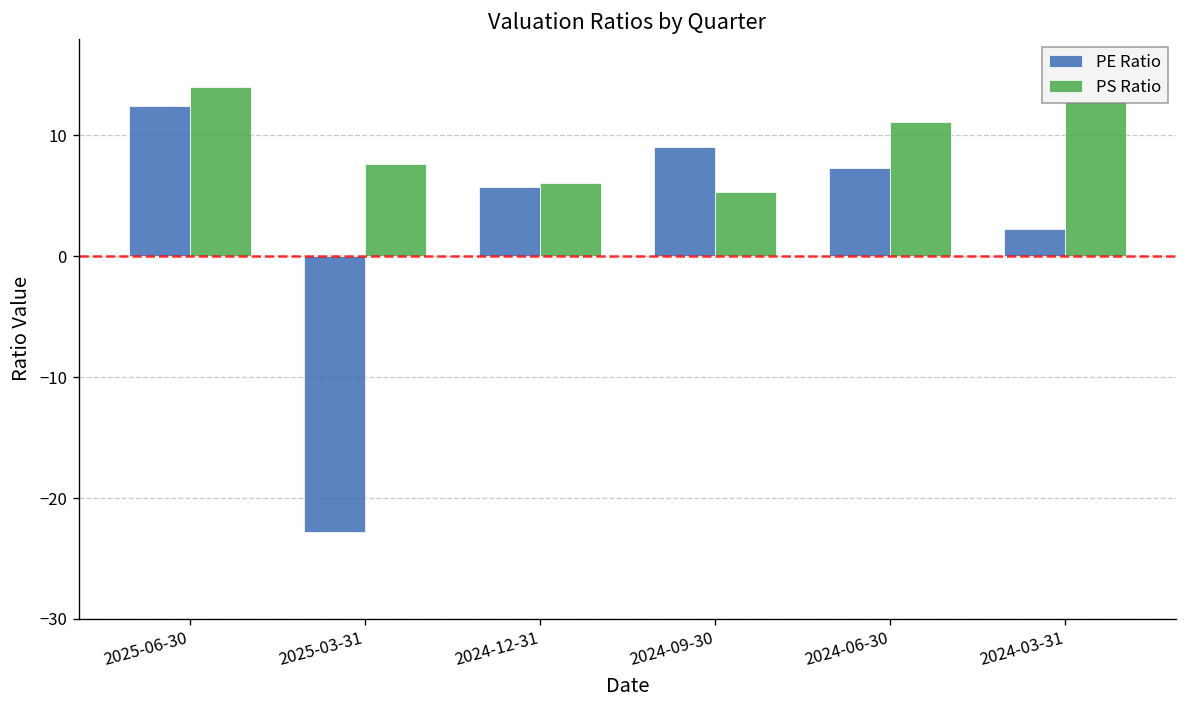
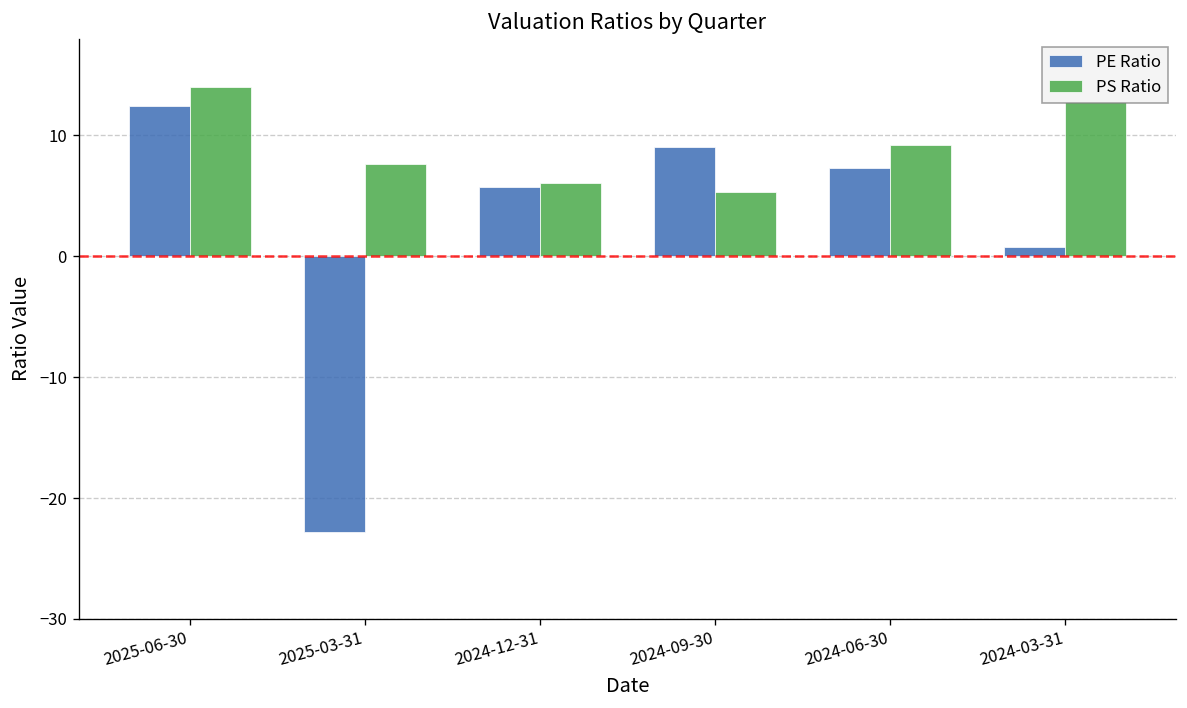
PS Ratio, 2024-06-30: 11.1 -> 9.2
PE Ratio, 2024-03-31: 2.3 -> 0.8
